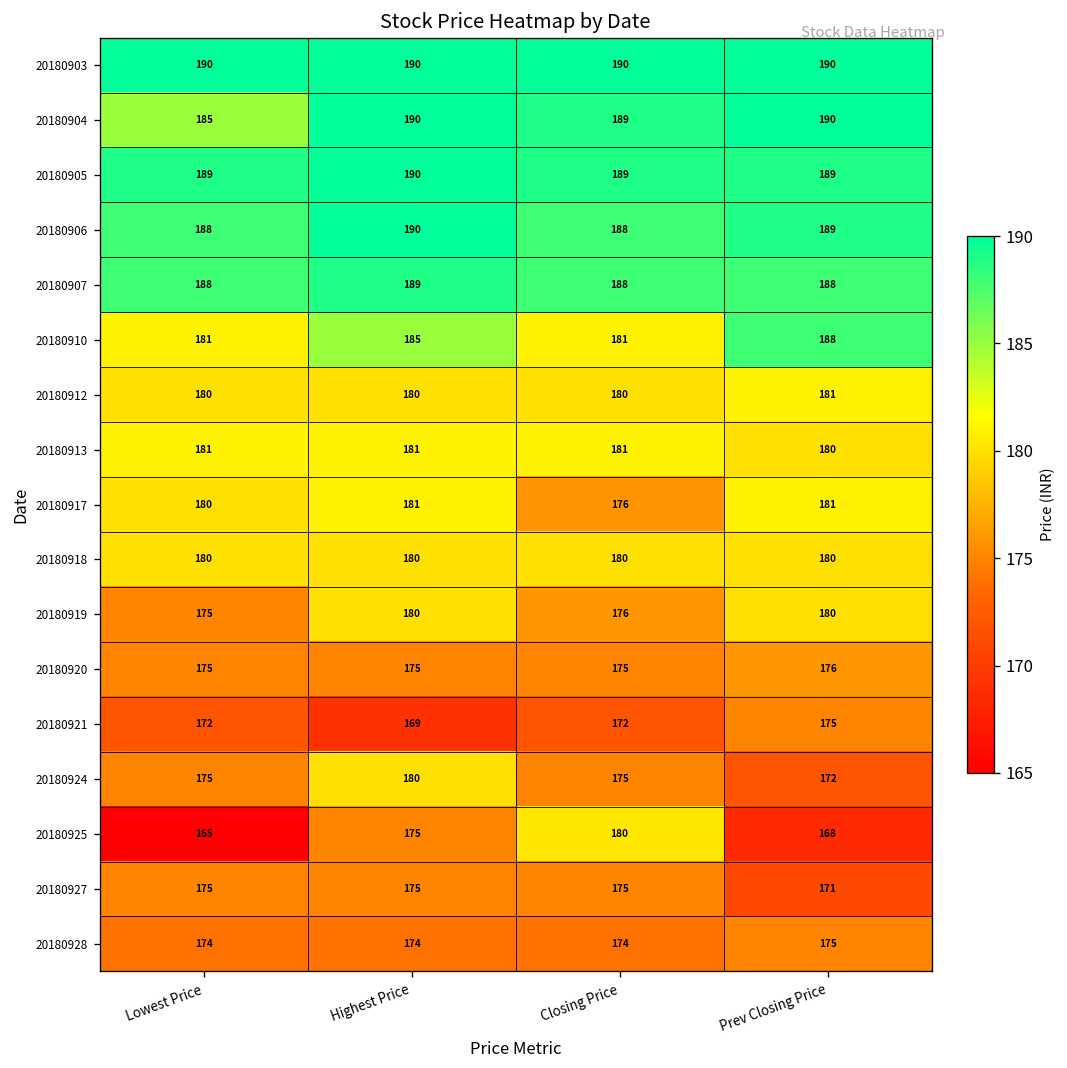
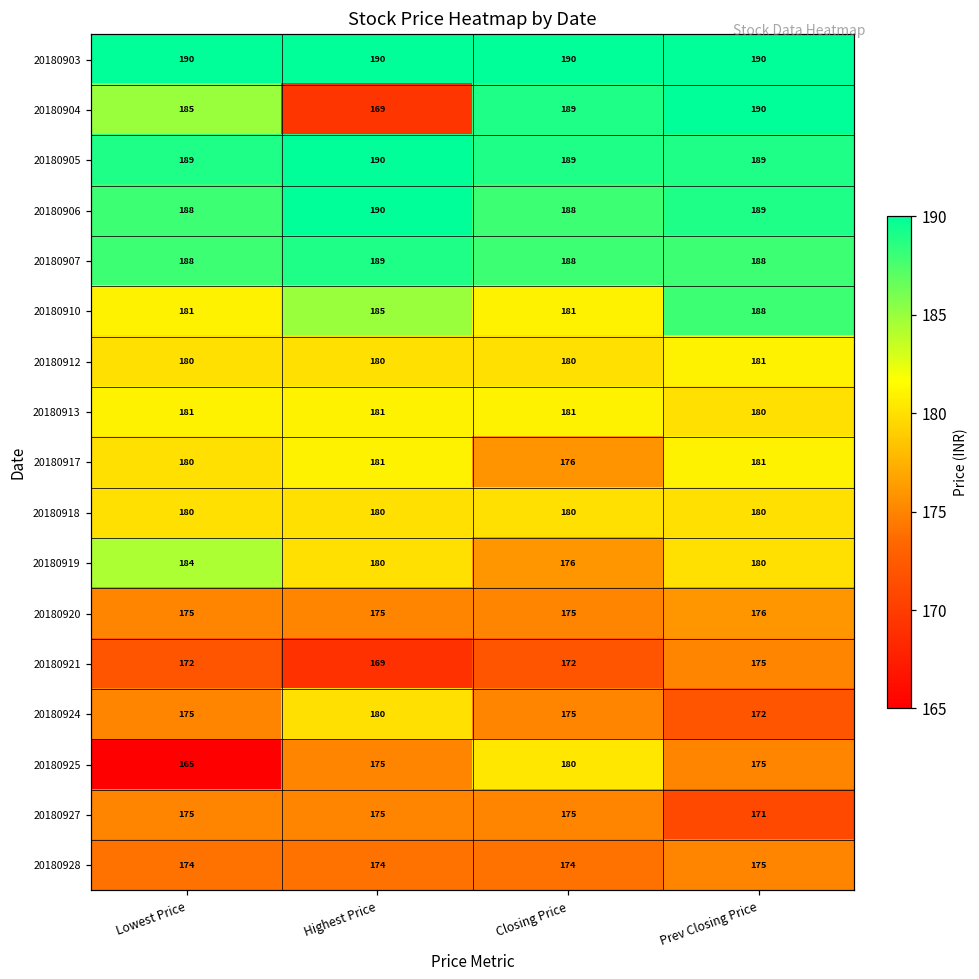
20180904, Highest Price: 190 -> 169
20180919, Lowest Price: 175 -> 184
20180925, Prev Closing Price: 168 -> 175
